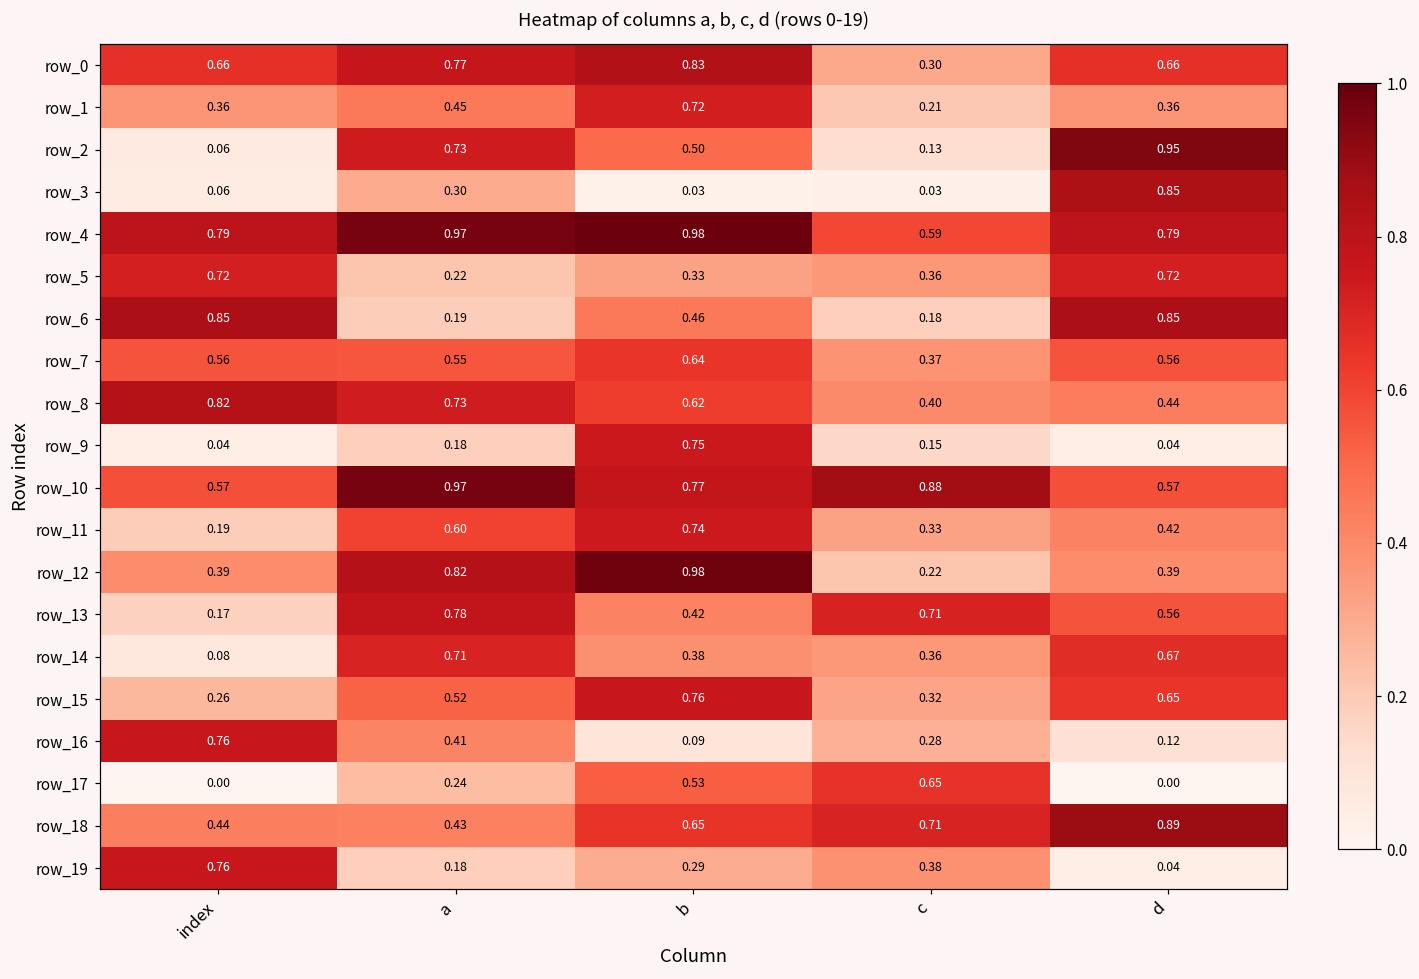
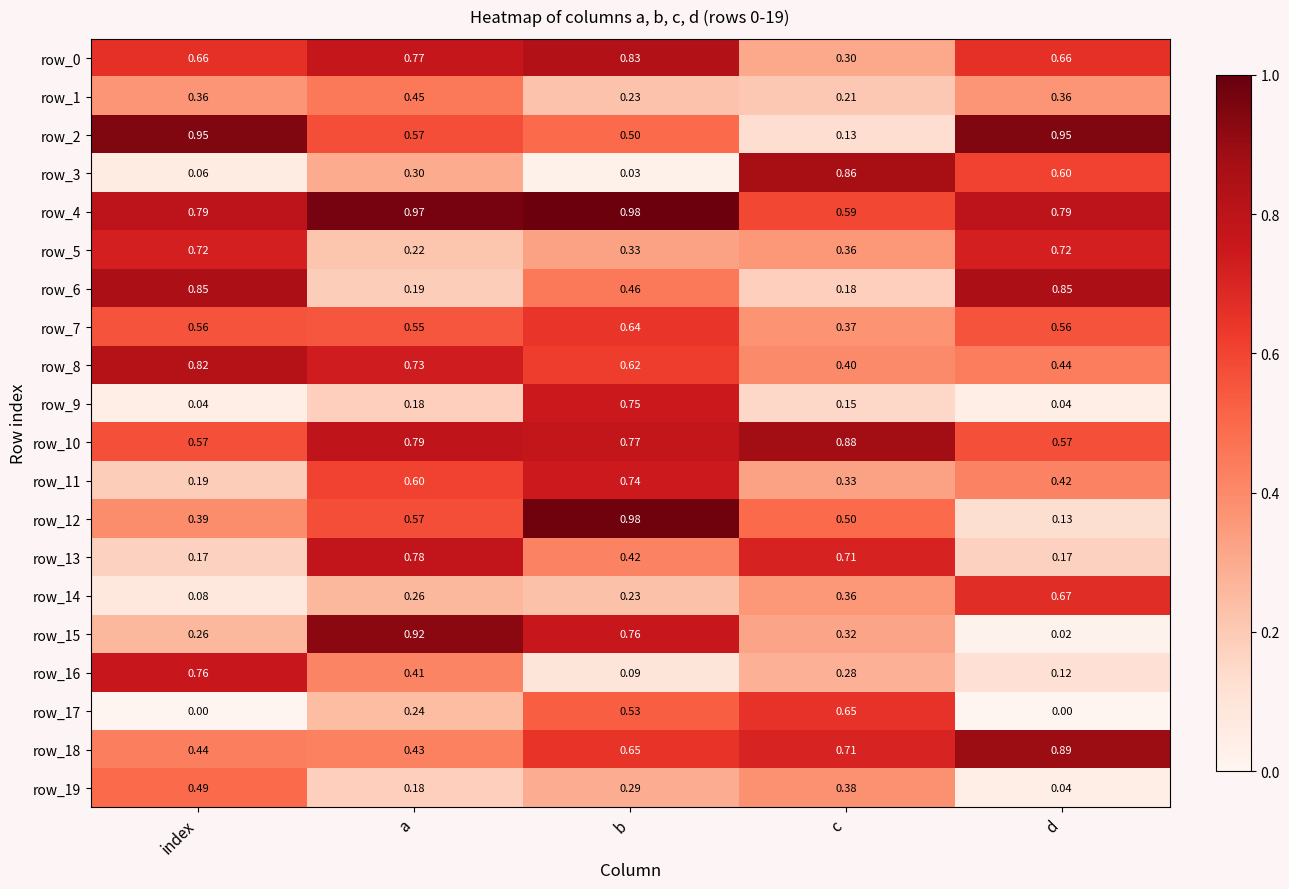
row_1, b: 0.72 -> 0.23
row_2, index: 0.06 -> 0.95
row_2, a: 0.73 -> 0.57
row_3, c: 0.03 -> 0.86
row_3, d: 0.85 -> 0.60
row_10, a: 0.97 -> 0.79
row_12, a: 0.82 -> 0.57
row_12, c: 0.22 -> 0.50
row_12, d: 0.39 -> 0.13
row_13, d: 0.56 -> 0.17
row_14, a: 0.71 -> 0.26
row_14, b: 0.38 -> 0.23
row_15, a: 0.52 -> 0.92
row_15, d: 0.65 -> 0.02
row_19, index: 0.76 -> 0.49
